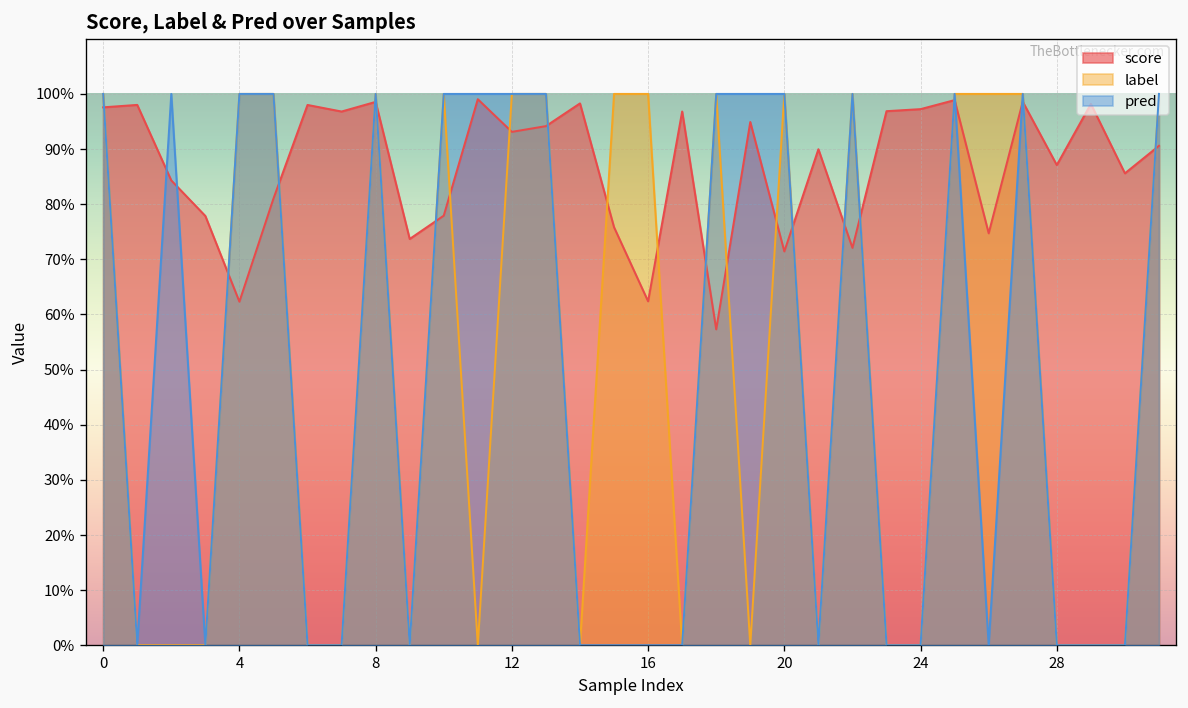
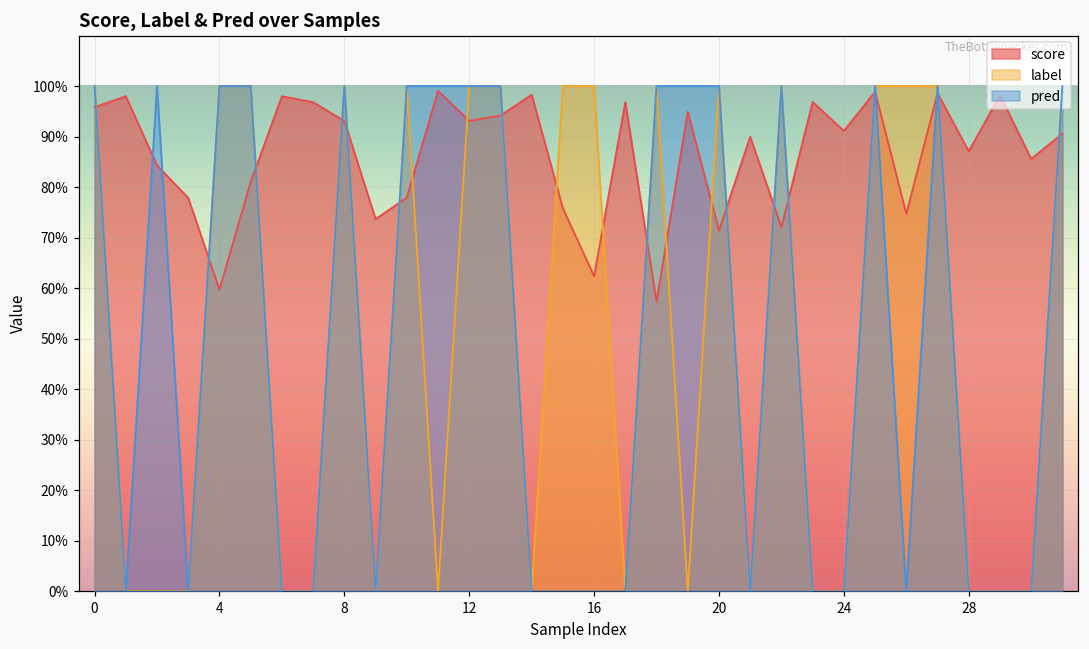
score, 0: 98% -> 96%
score, 4: 62% -> 60%
score, 8: 99% -> 93%
score, 24: 97% -> 91%
